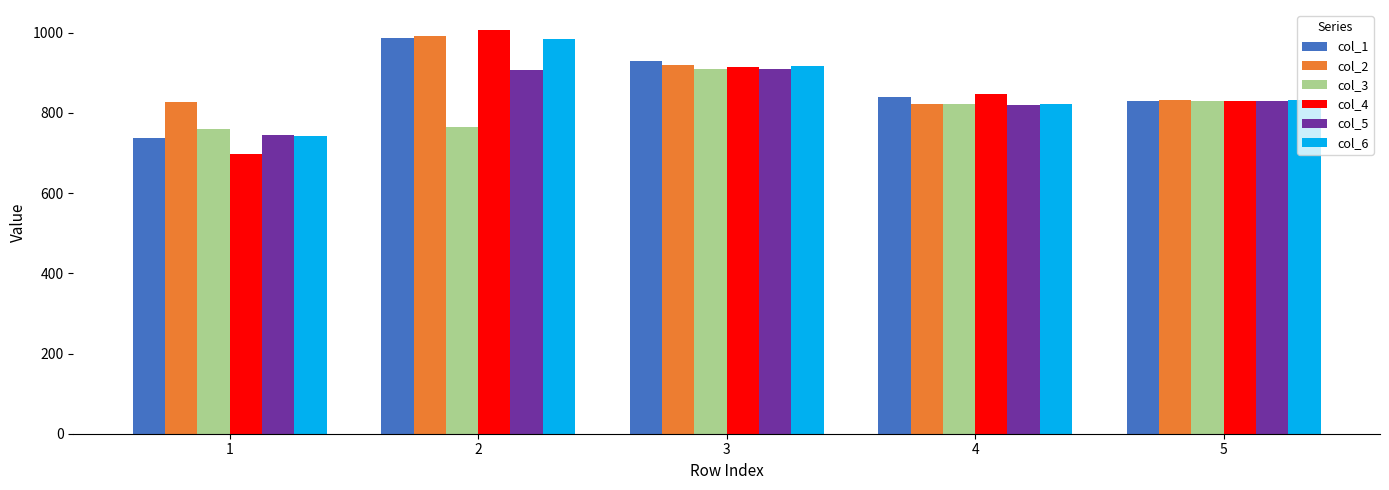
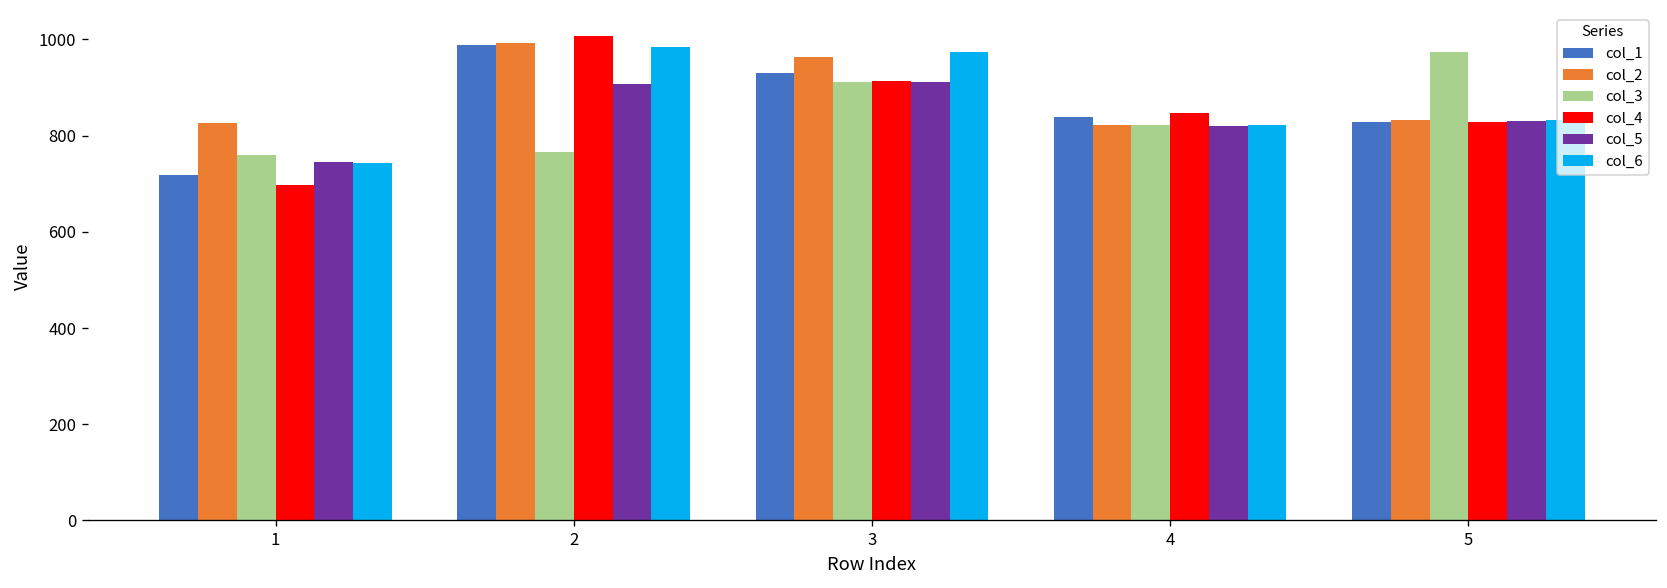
col_1, 1: 740 -> 720
col_2, 3: 920 -> 960
col_6, 3: 920 -> 970
col_3, 5: 830 -> 970
